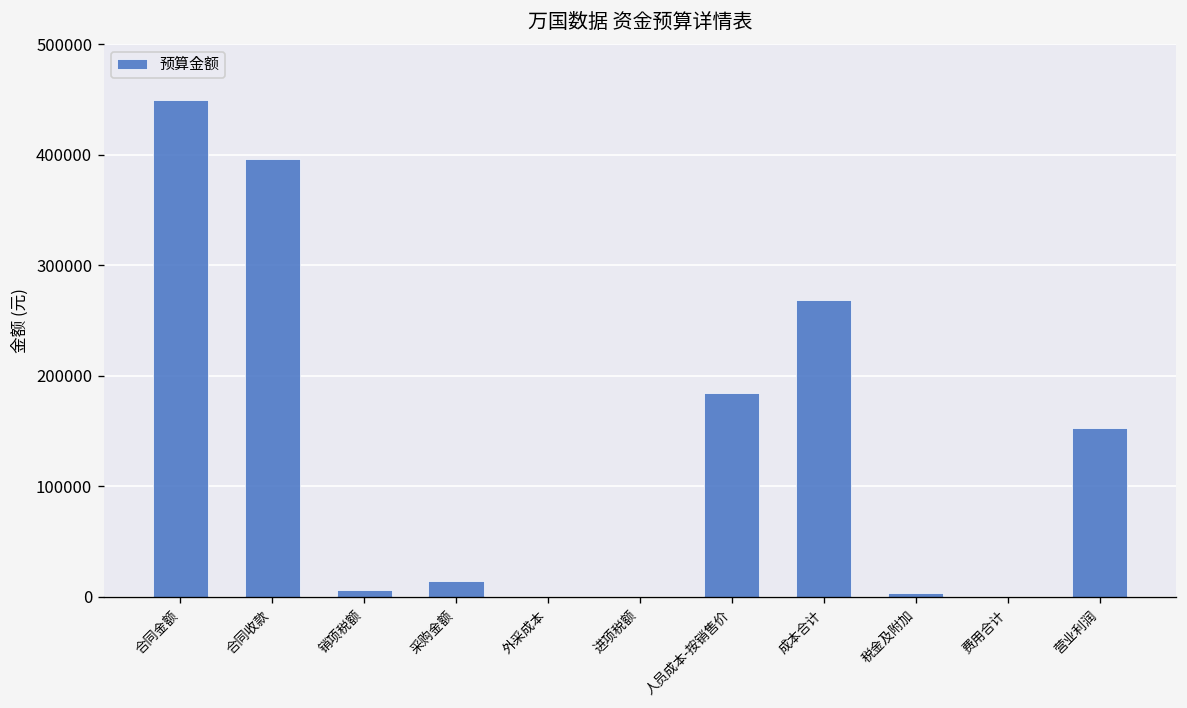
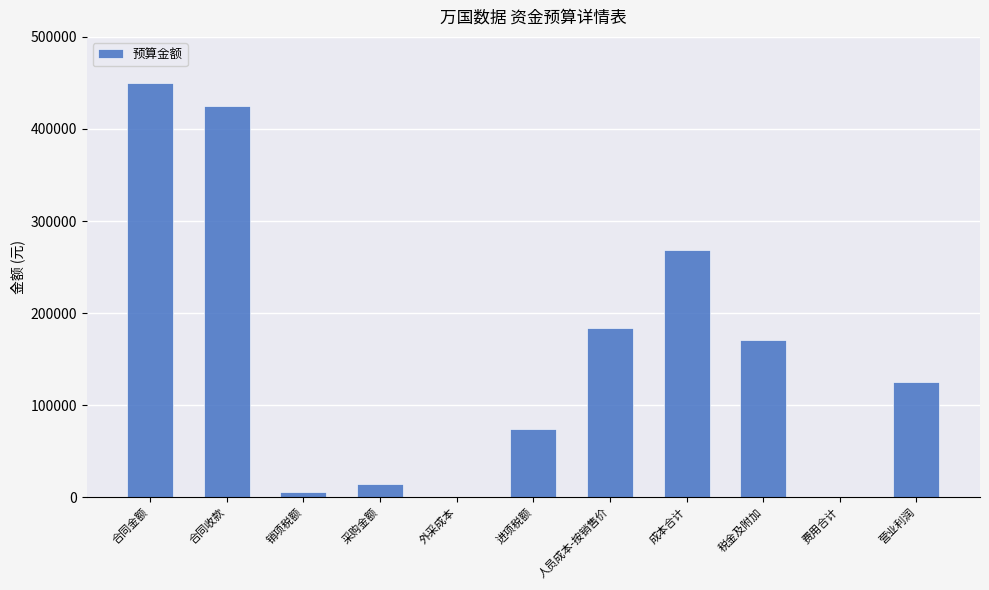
合同收款: 400000 -> 420000
进项税额: 0 -> 70000
税金及附加: 0 -> 170000
营业利润: 150000 -> 120000
